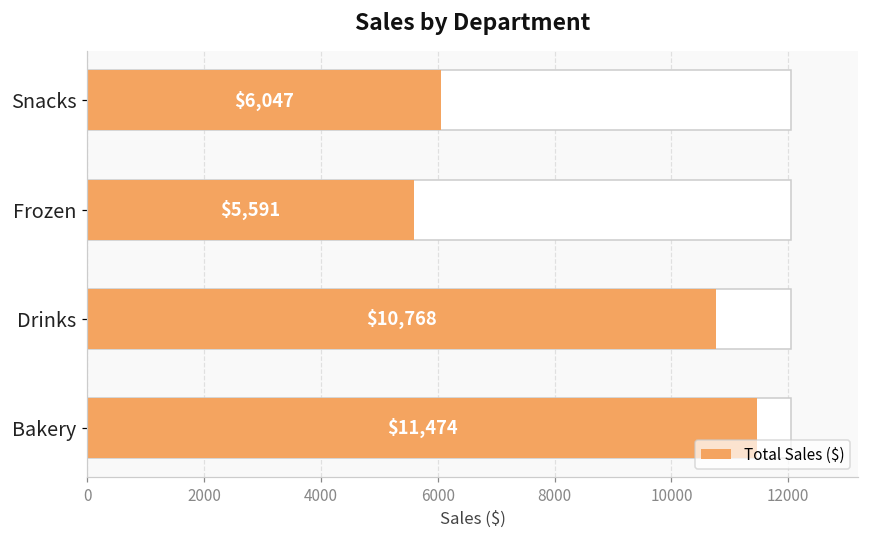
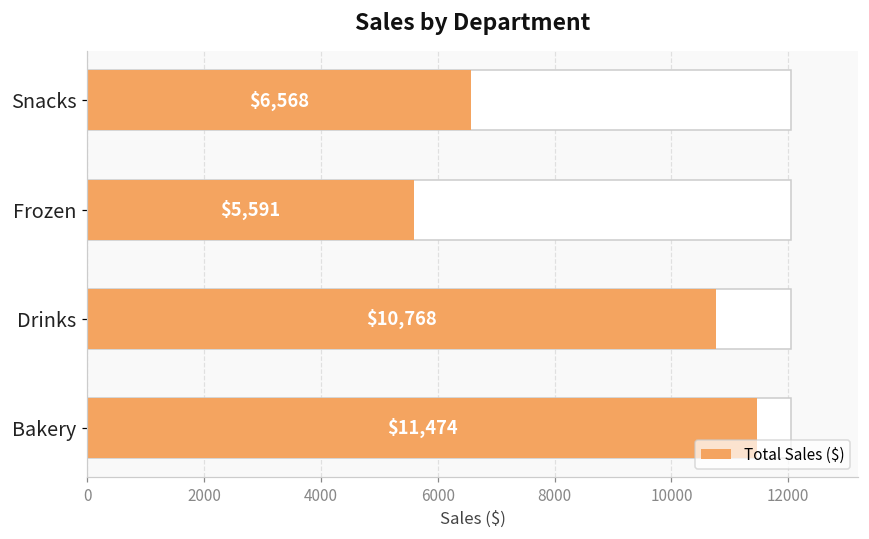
Total Sales ($), Snacks: $6,047 -> $6,568
